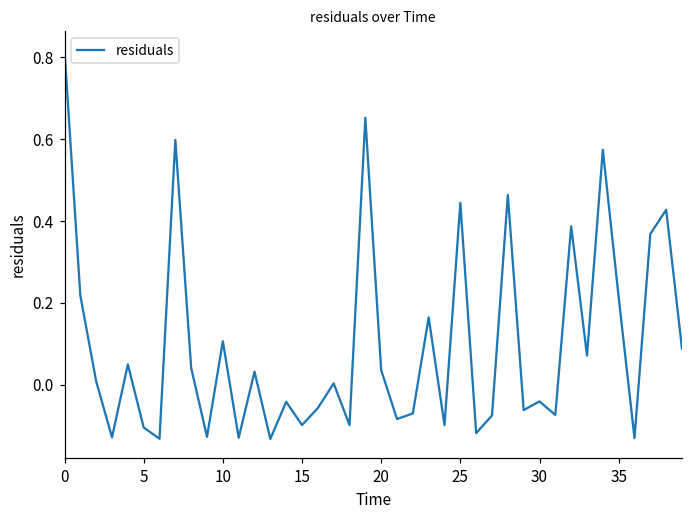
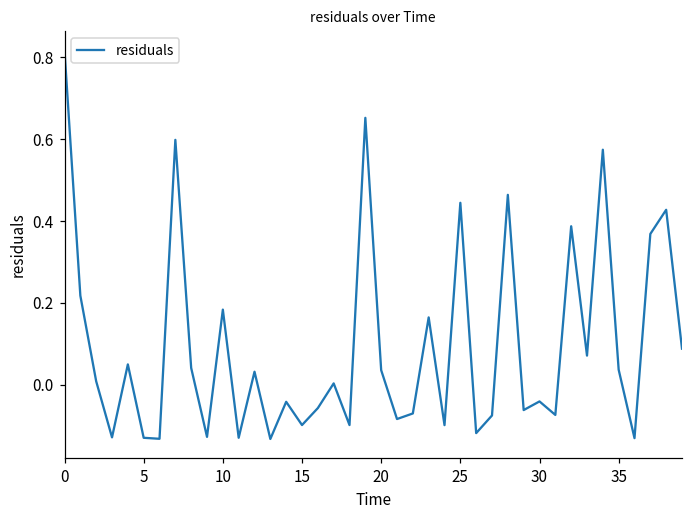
5: -0.10 -> -0.13
10: 0.11 -> 0.18
35: 0.21 -> 0.04
